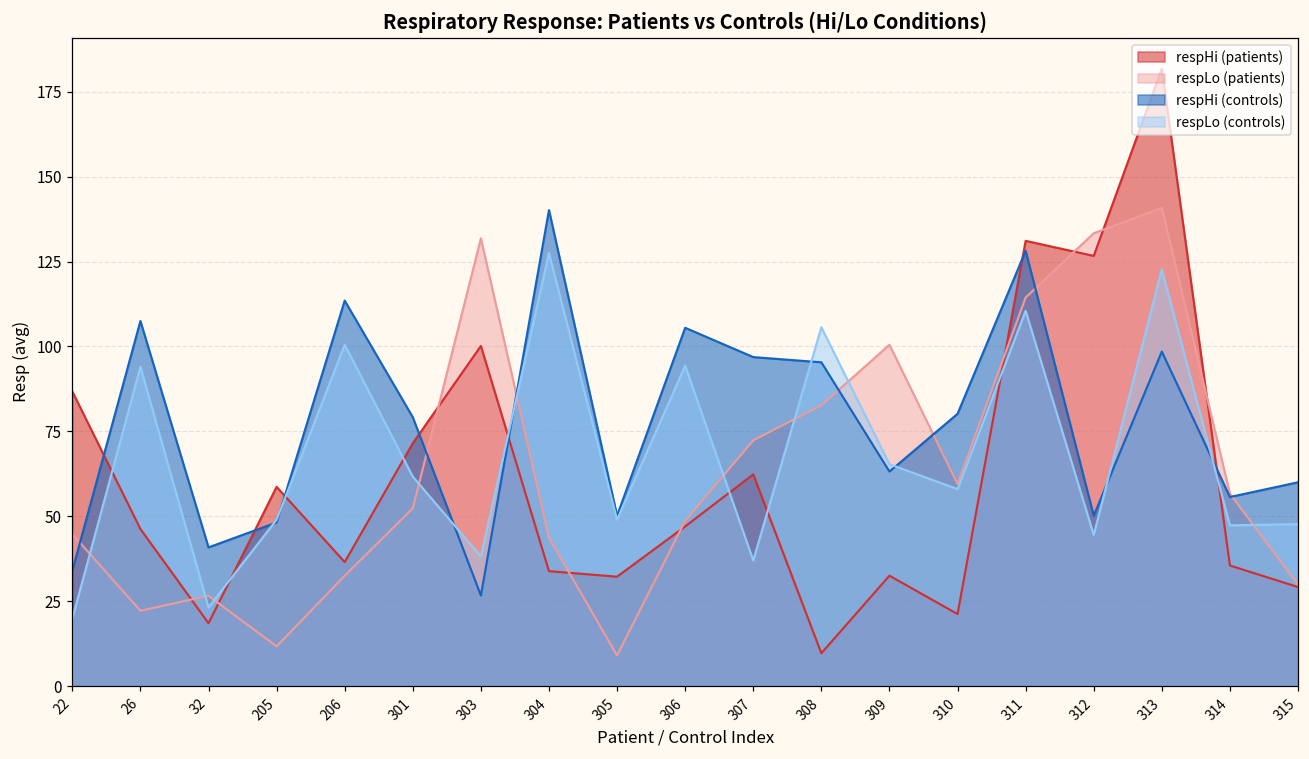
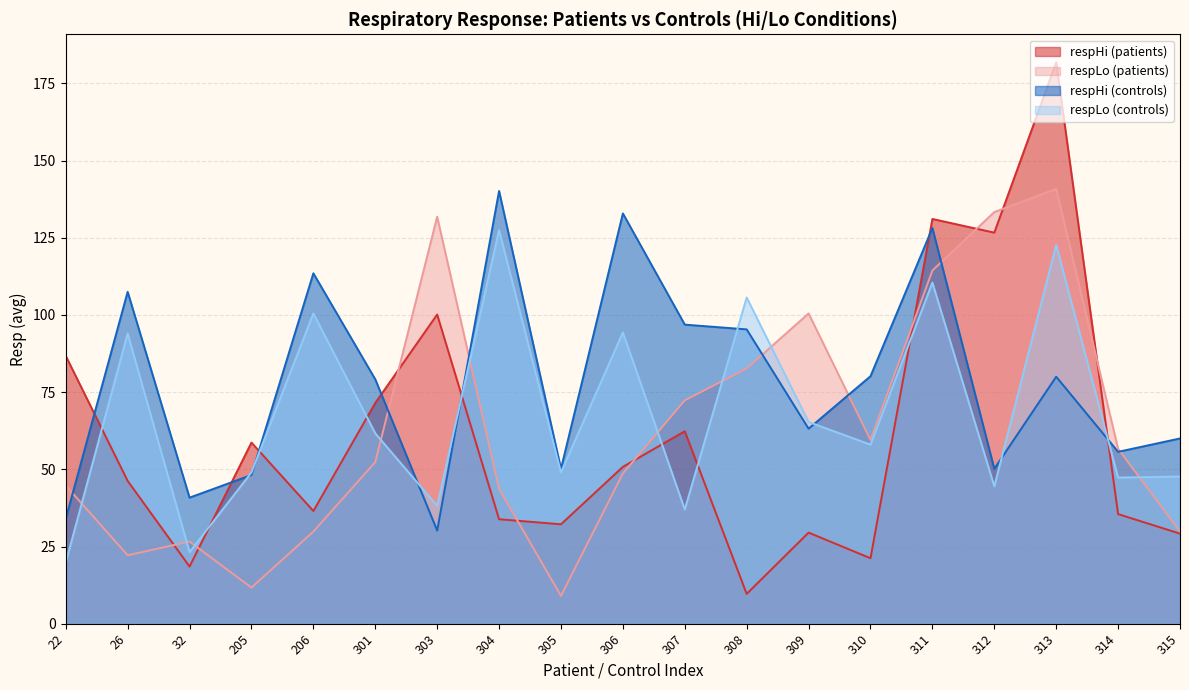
respLo (patients), 206: 32 -> 30
respHi (controls), 303: 27 -> 30
respHi (patients), 306: 47 -> 51
respHi (controls), 306: 106 -> 133
respHi (patients), 309: 33 -> 30
respHi (controls), 313: 99 -> 80
